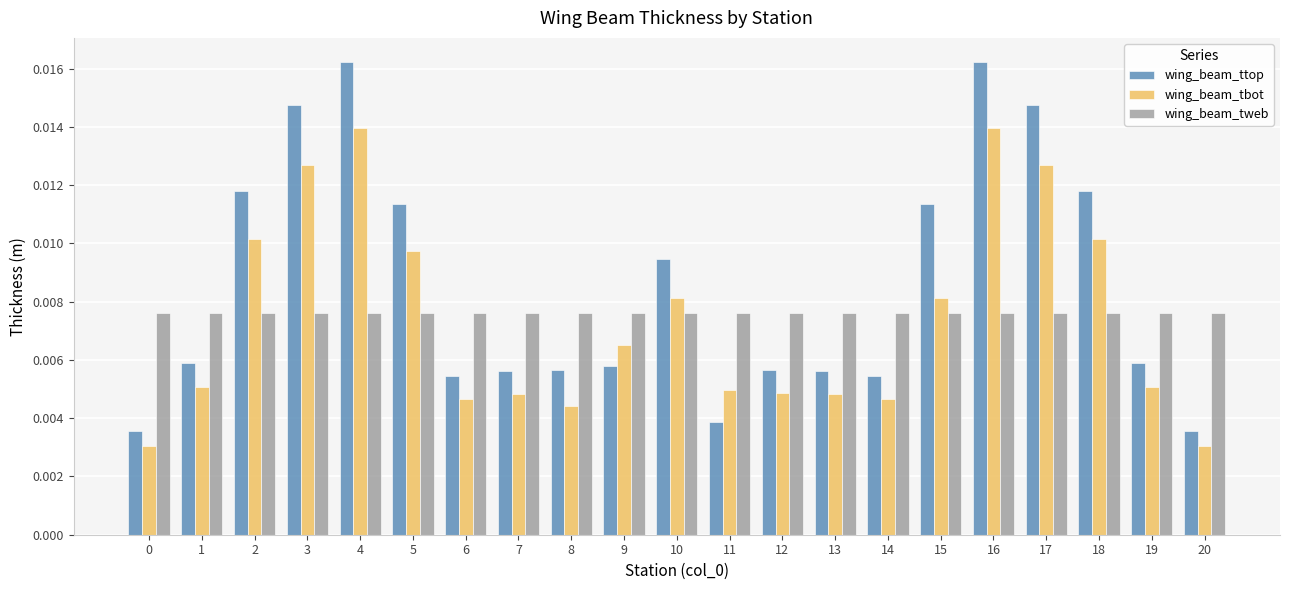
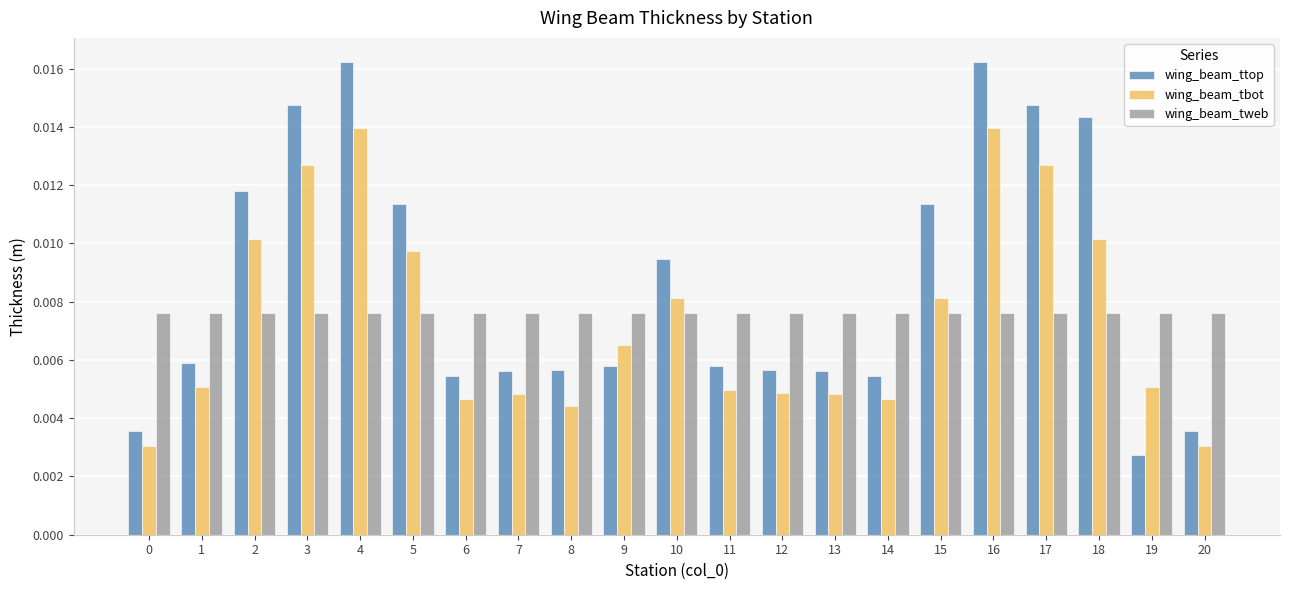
wing_beam_ttop, 11: 0.0039 -> 0.0058
wing_beam_ttop, 18: 0.0118 -> 0.0143
wing_beam_ttop, 19: 0.0059 -> 0.0027
